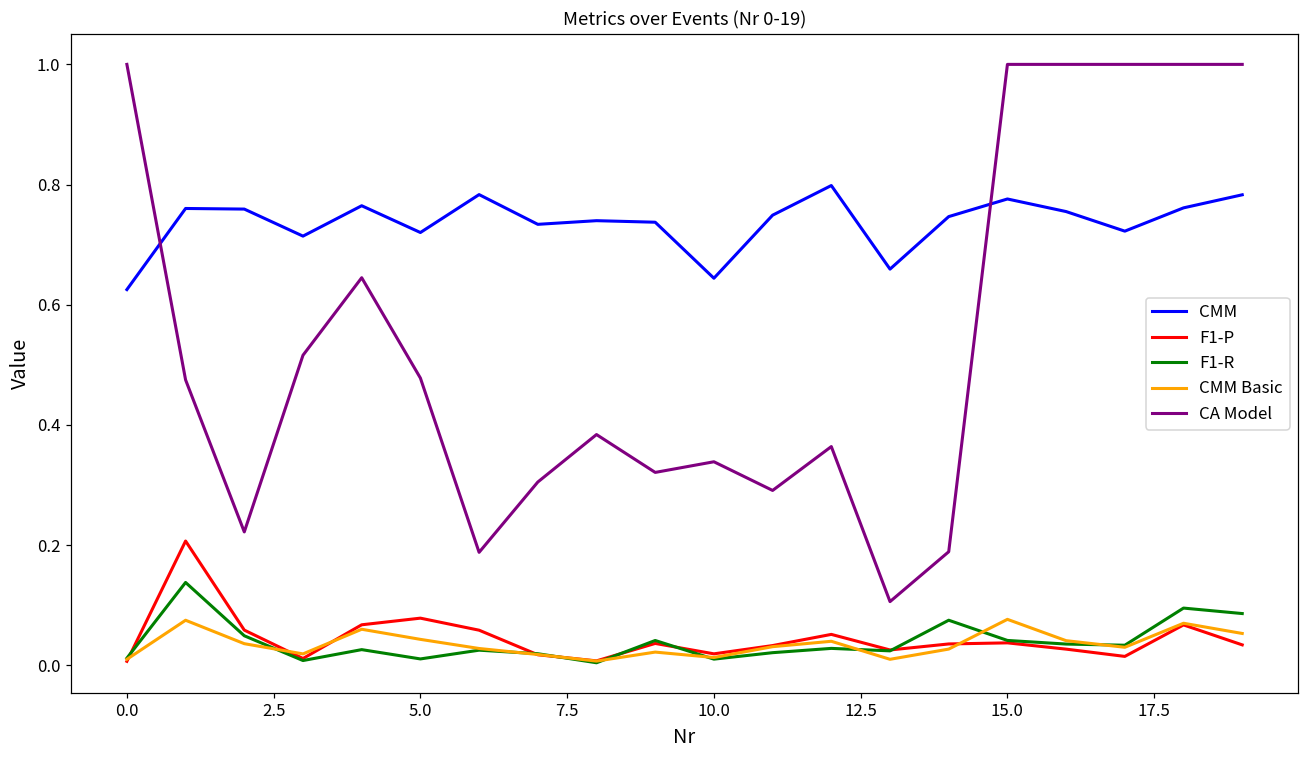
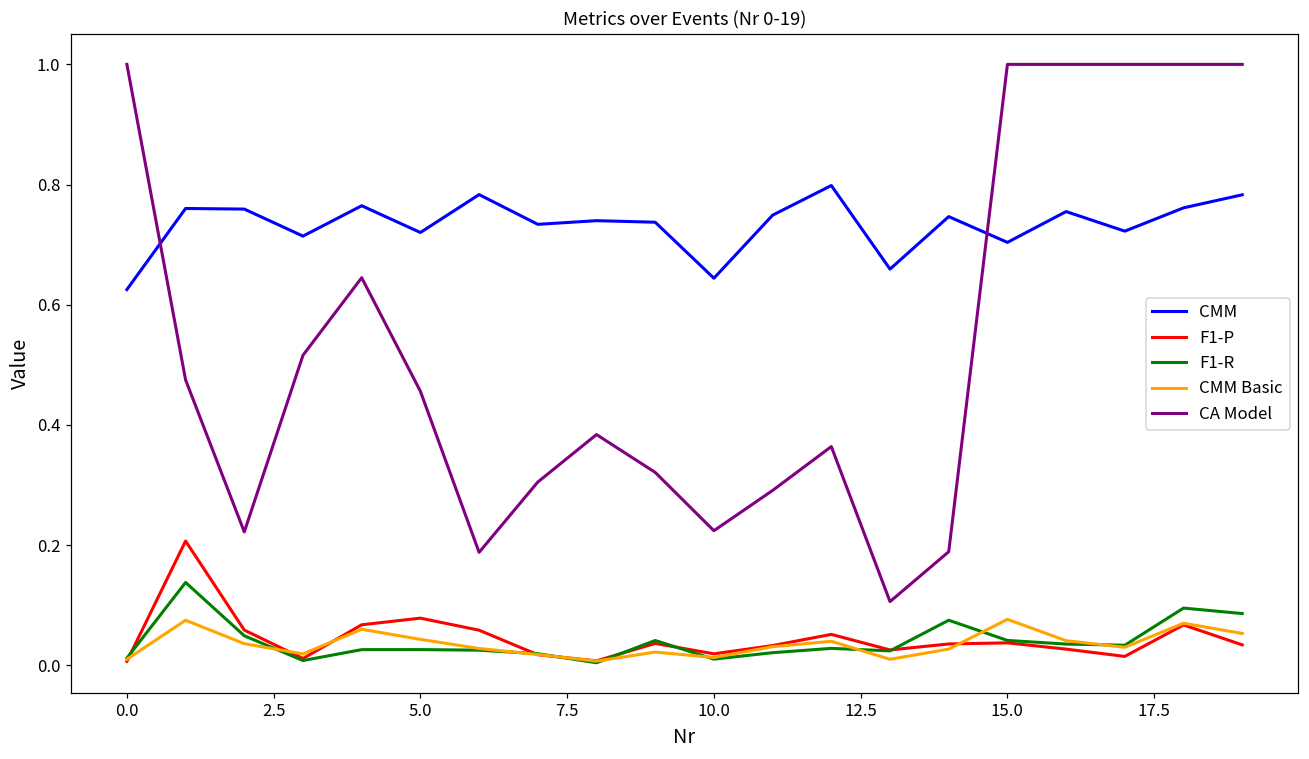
F1-R, 5.0: 0.01 -> 0.03
CA Model, 5.0: 0.48 -> 0.46
CA Model, 10.0: 0.34 -> 0.22
CMM, 15.0: 0.78 -> 0.70
